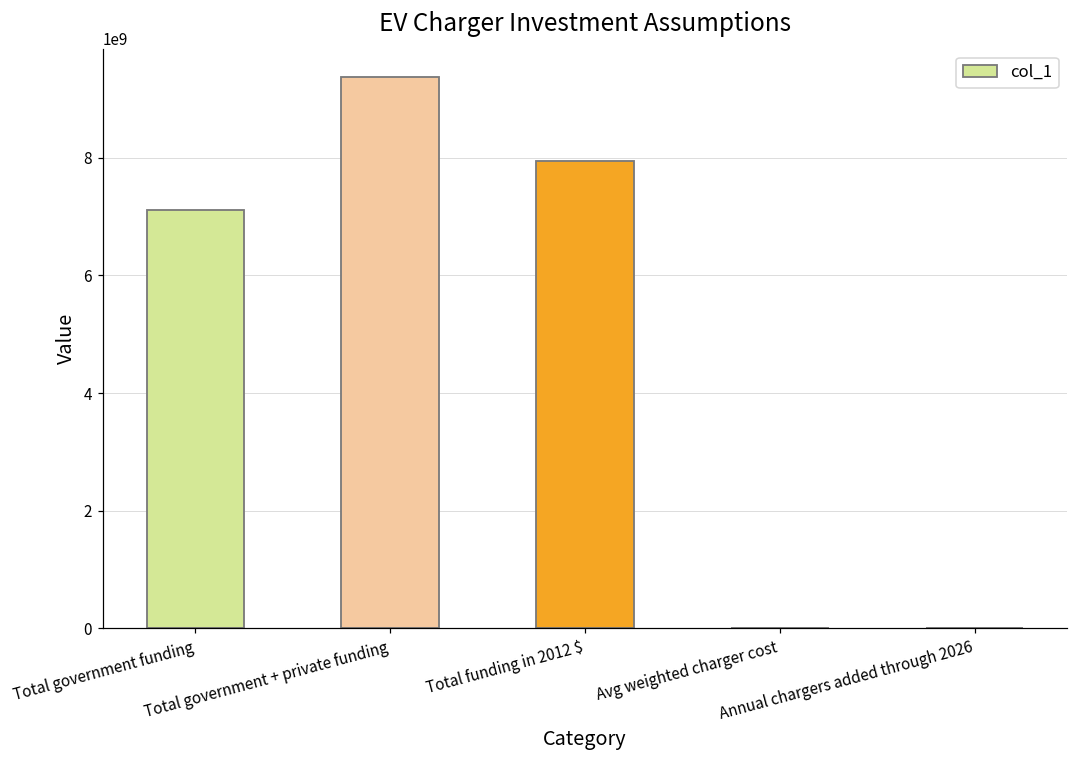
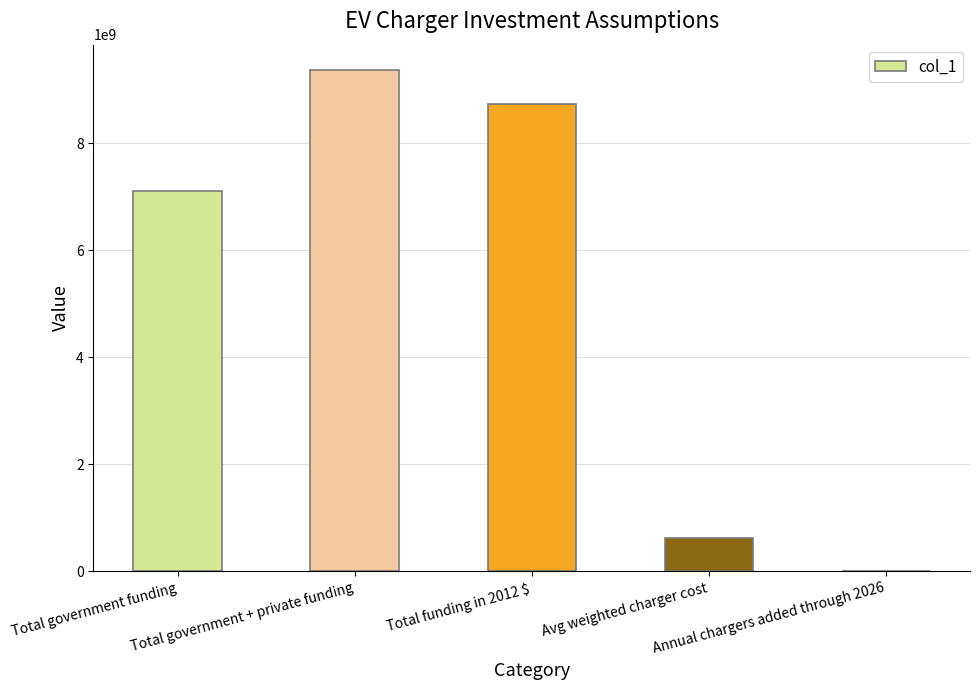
Total funding in 2012 $: 7900000000 -> 8700000000
Avg weighted charger cost: 0 -> 600000000
